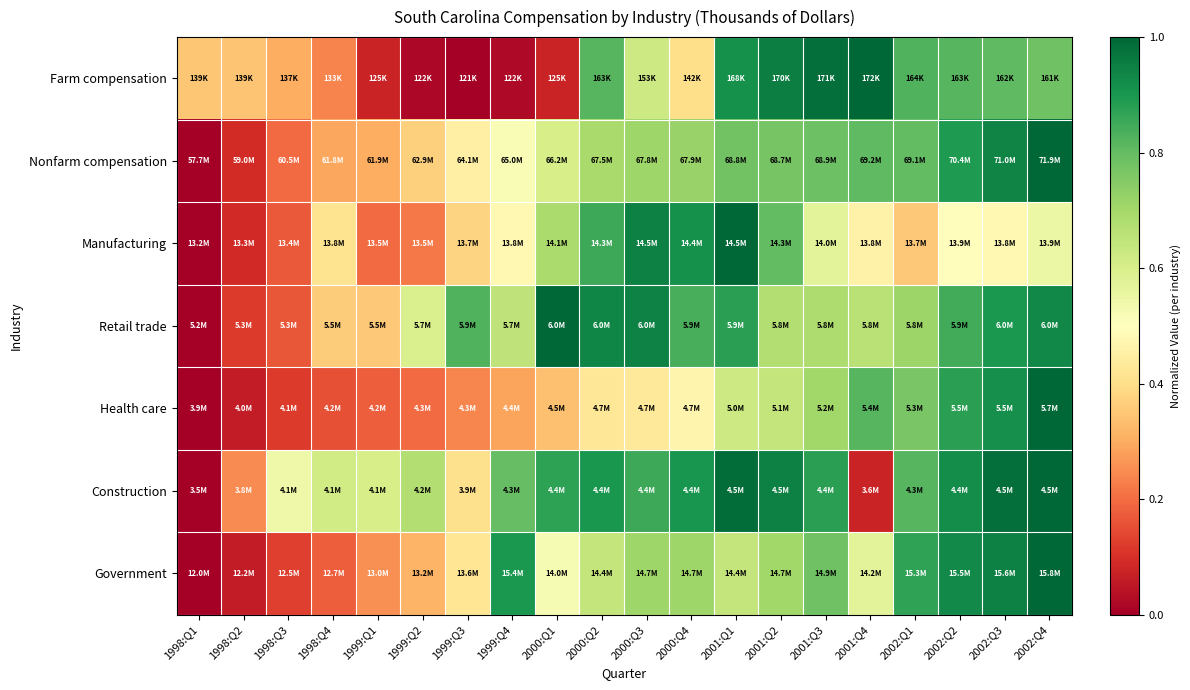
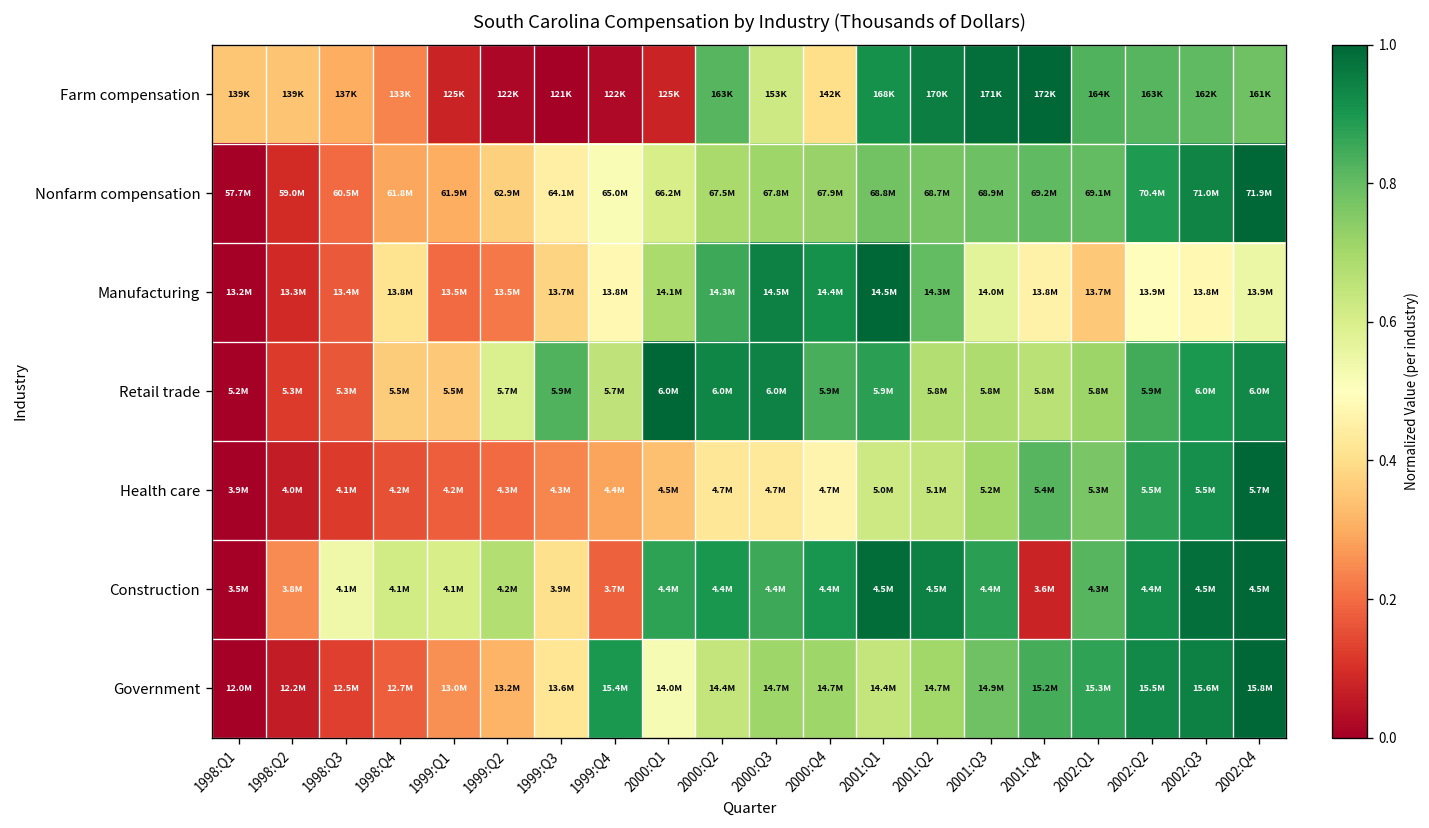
Construction, 1999:Q4: 4.3M -> 3.7M
Government, 2001:Q4: 14.2M -> 15.2M
